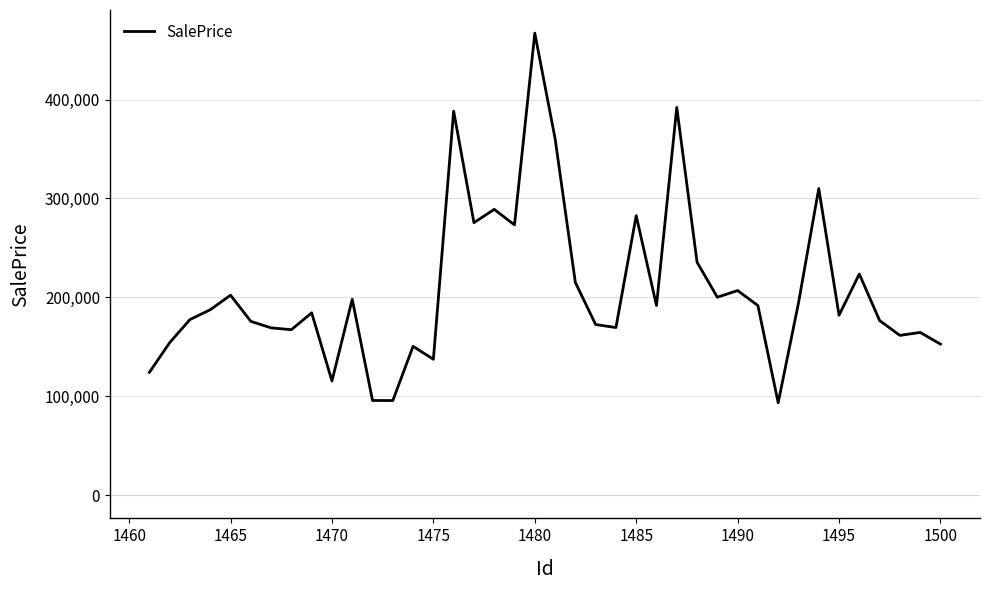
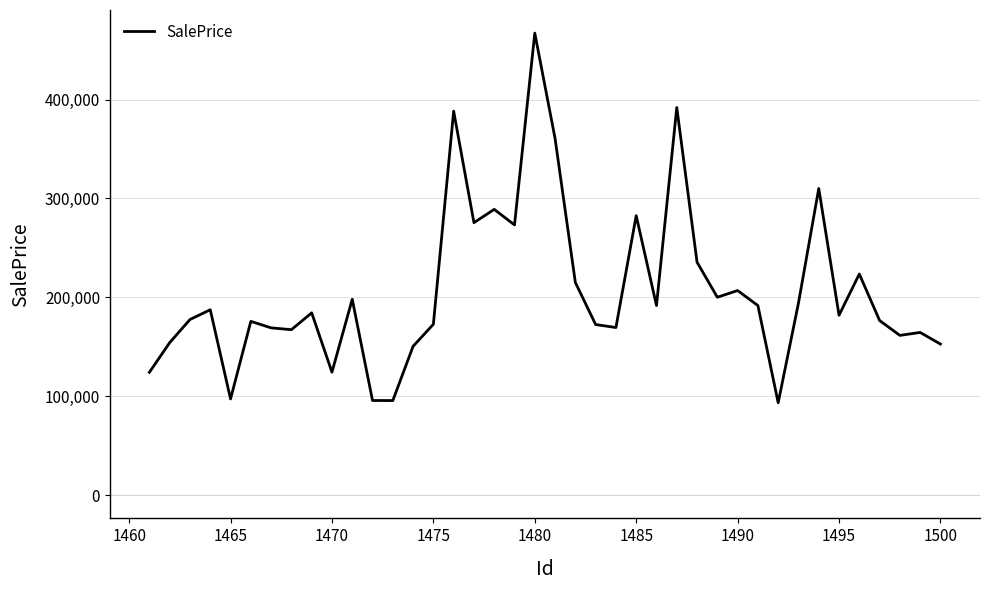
1465: 200,000 -> 100,000
1470: 116,000 -> 124,000
1475: 140,000 -> 170,000
